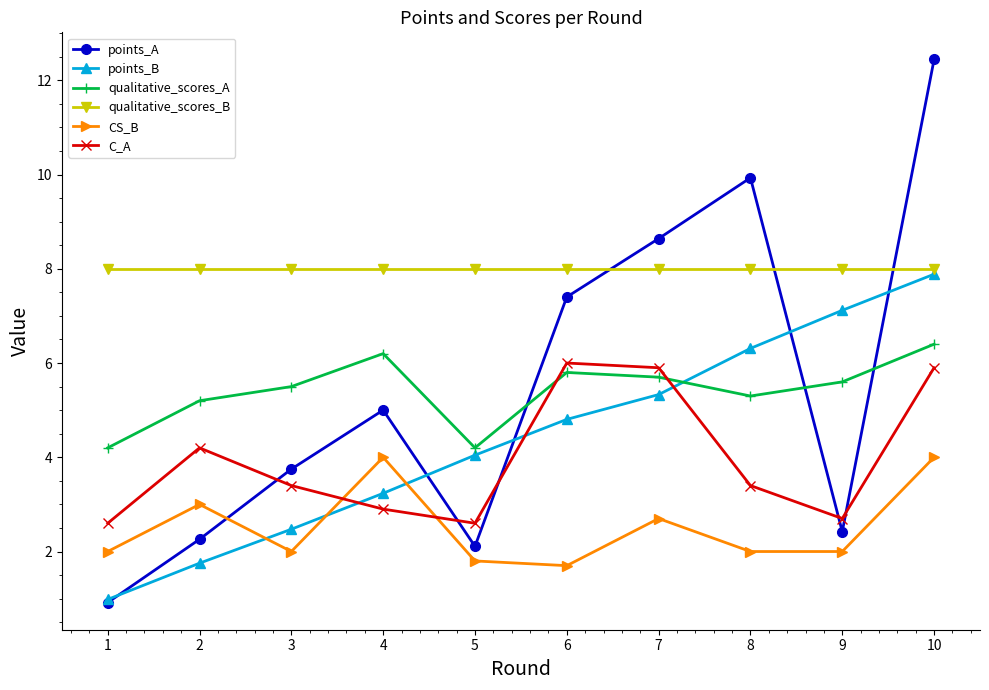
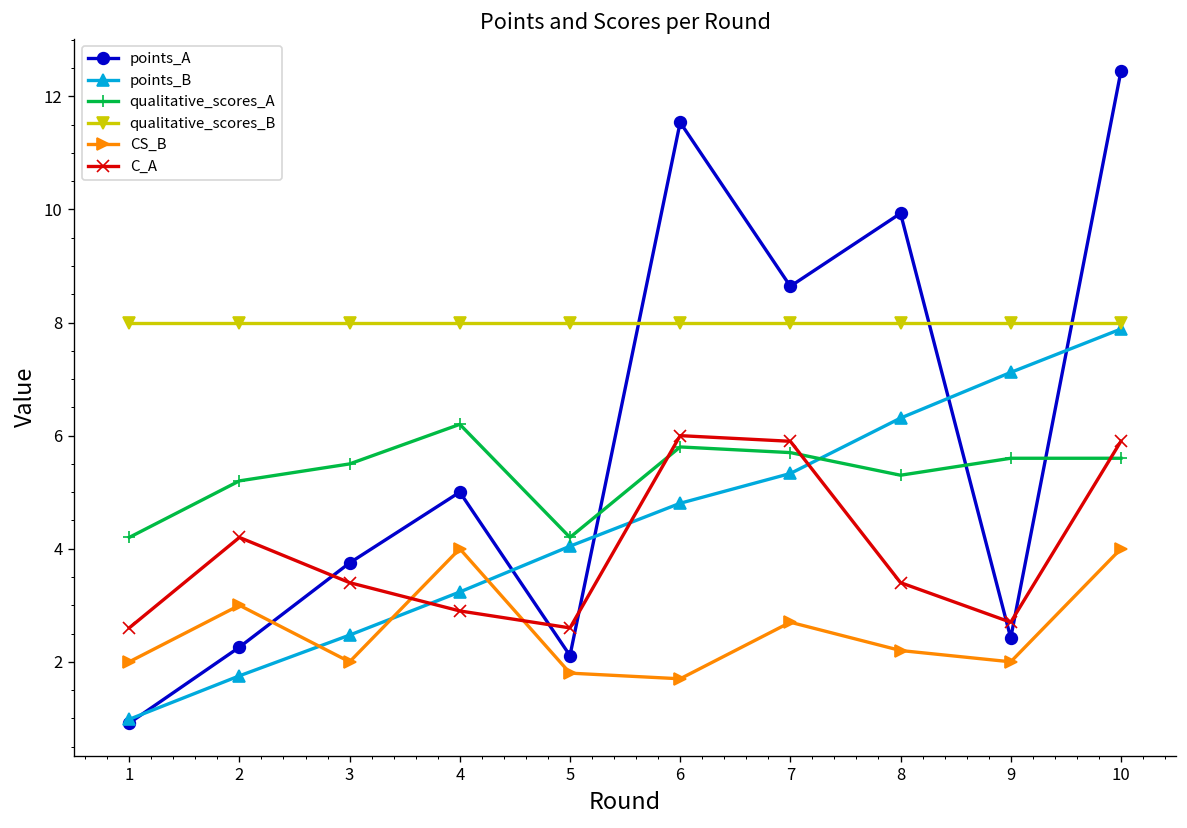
points_A, 6: 7.4 -> 11.5
CS_B, 8: 2.0 -> 2.2
qualitative_scores_A, 10: 6.4 -> 5.6
